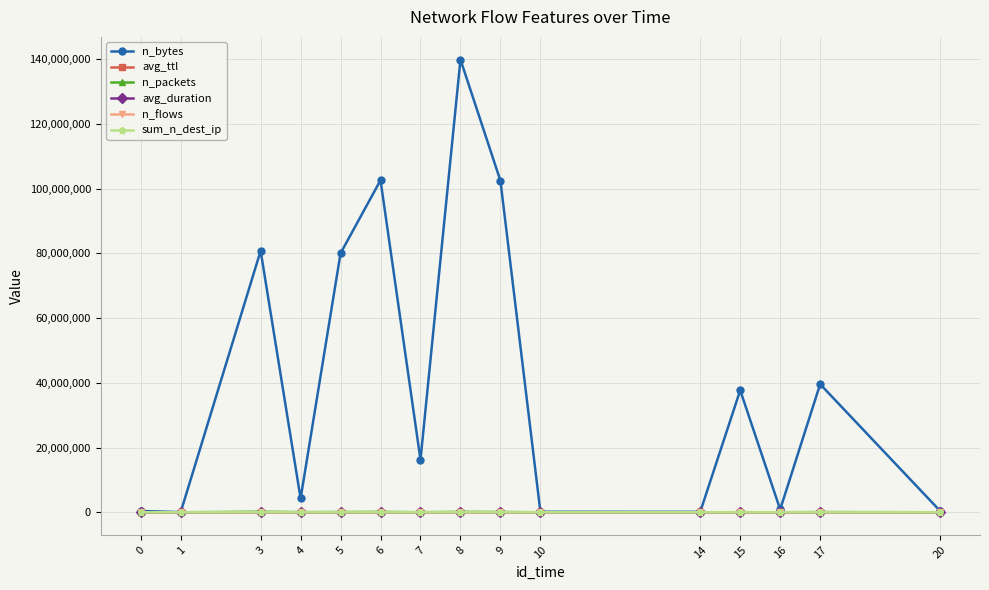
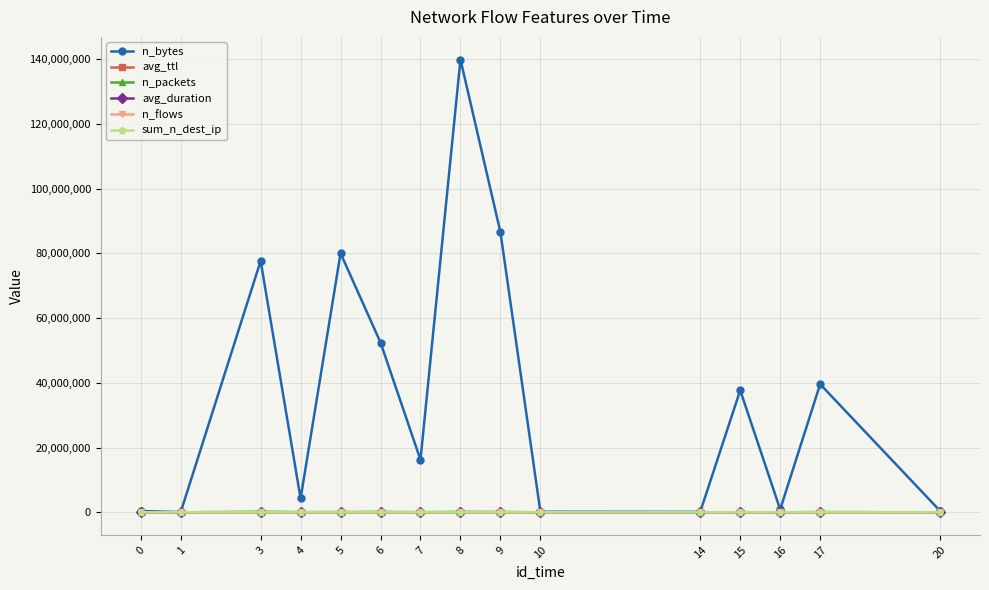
n_bytes, 3: 81,000,000 -> 78,000,000
n_bytes, 6: 103,000,000 -> 52,000,000
n_bytes, 9: 102,000,000 -> 87,000,000
